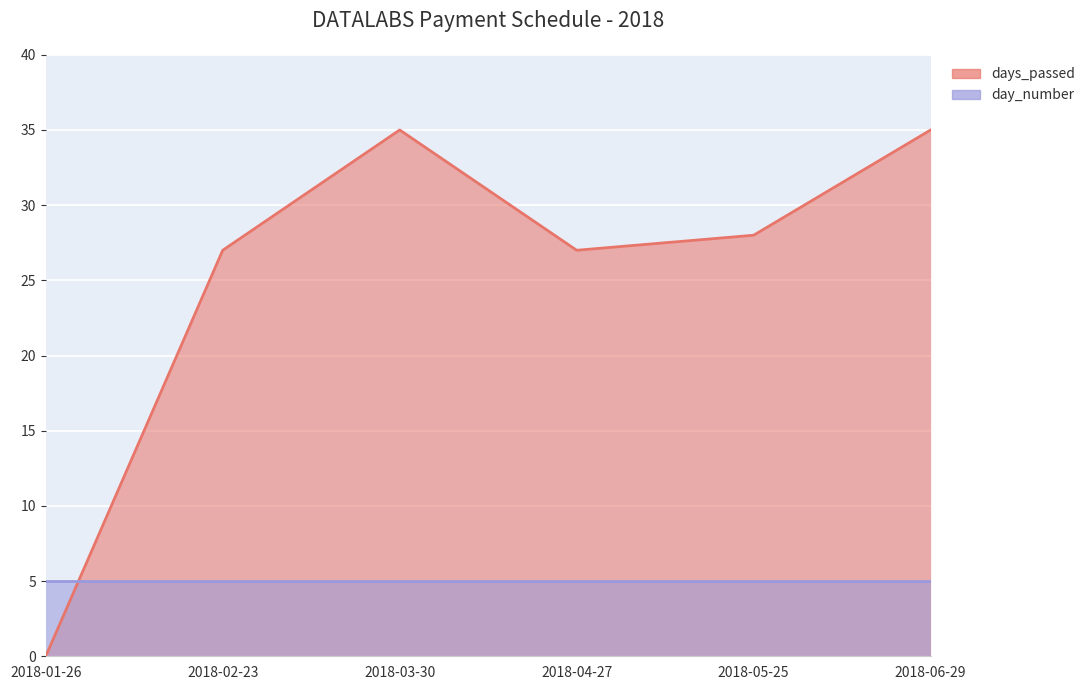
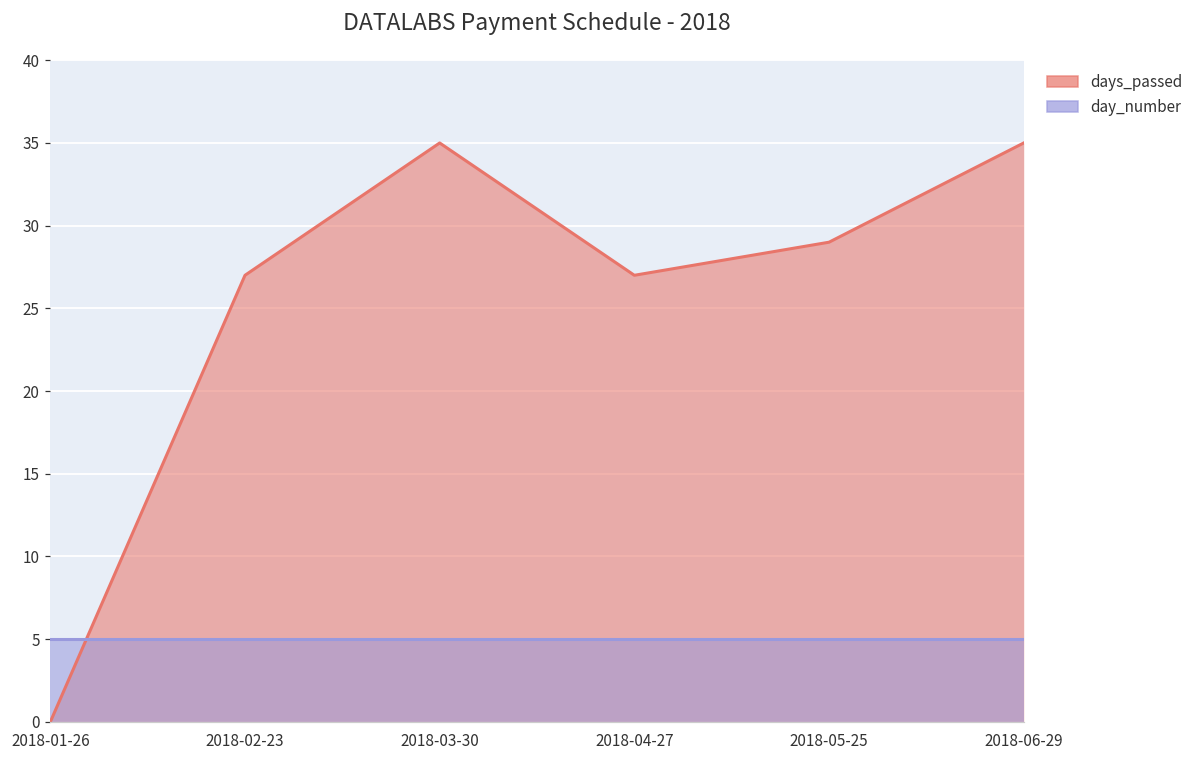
days_passed, 2018-05-25: 28 -> 29
